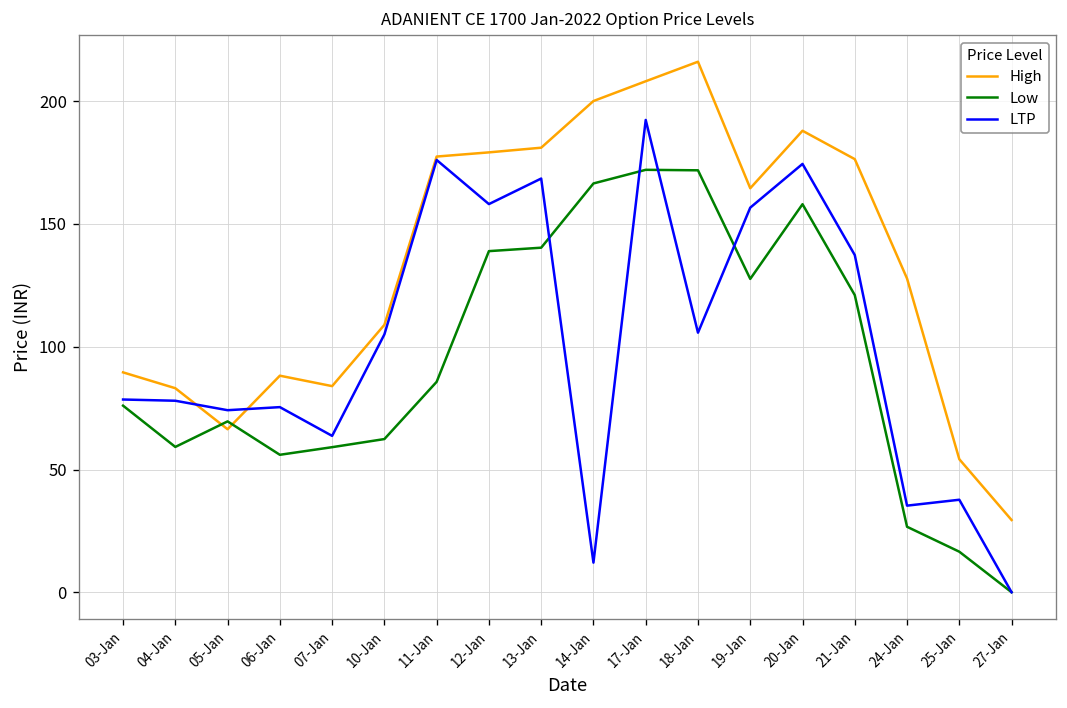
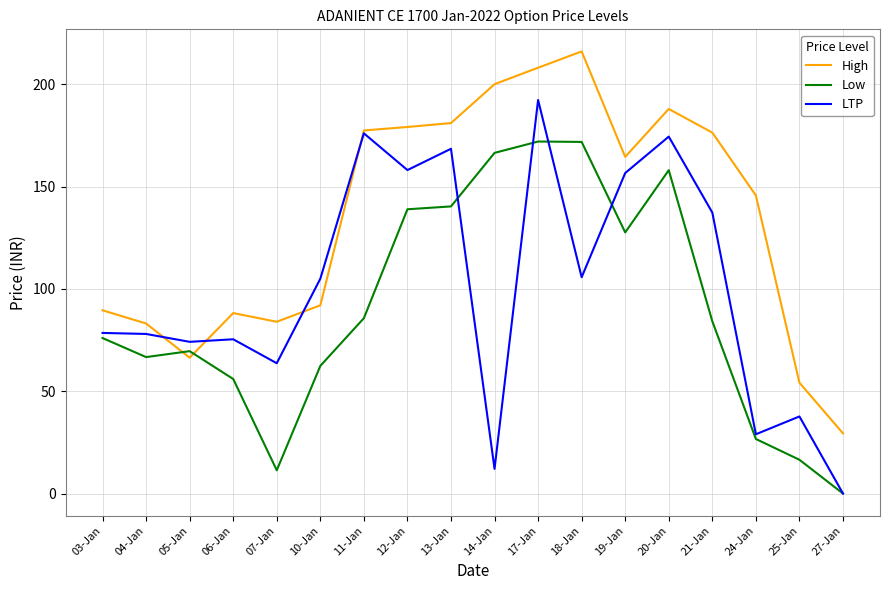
Low, 04-Jan: 59 -> 67
Low, 07-Jan: 59 -> 11
High, 10-Jan: 109 -> 92
Low, 21-Jan: 121 -> 84
High, 24-Jan: 128 -> 146
LTP, 24-Jan: 35 -> 29
